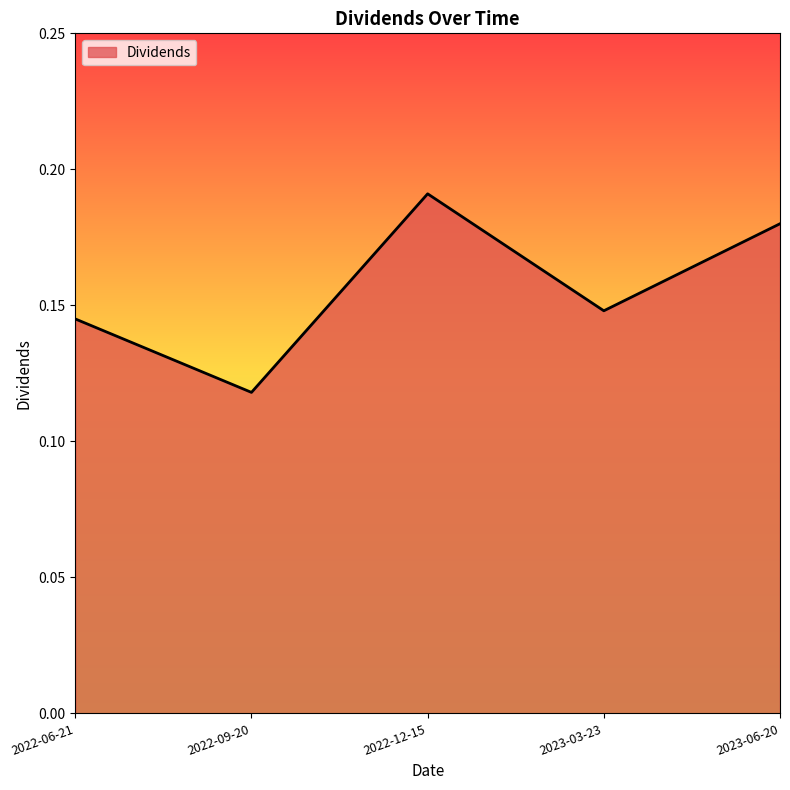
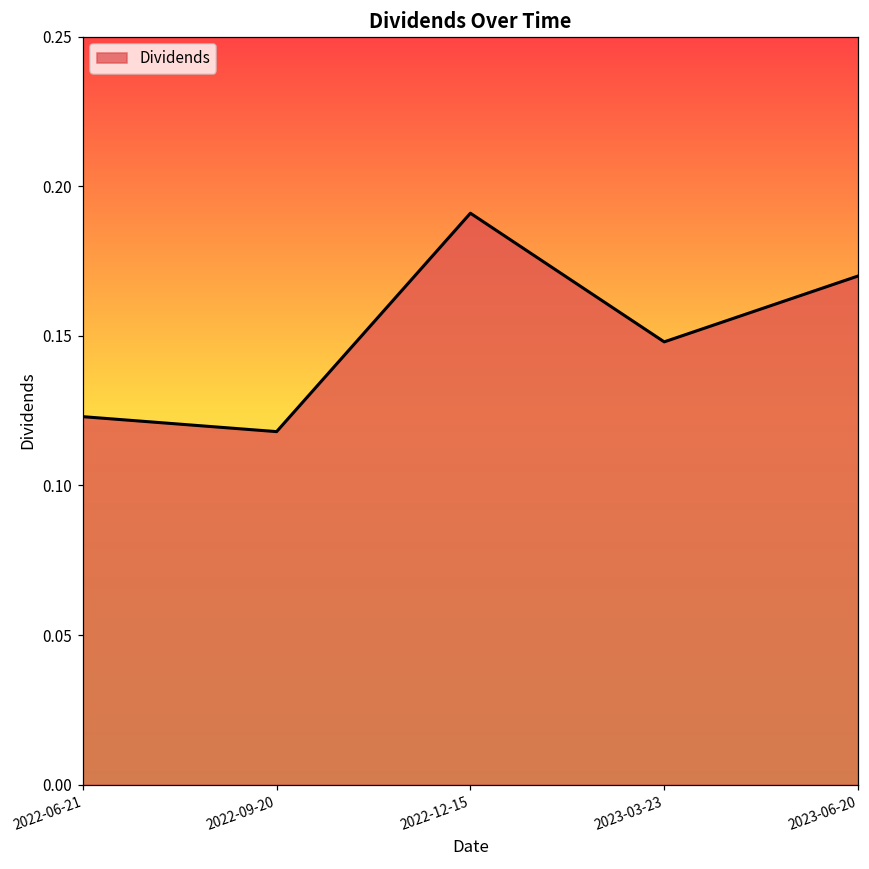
2022-06-21: 0.145 -> 0.123
2023-06-20: 0.18 -> 0.17
